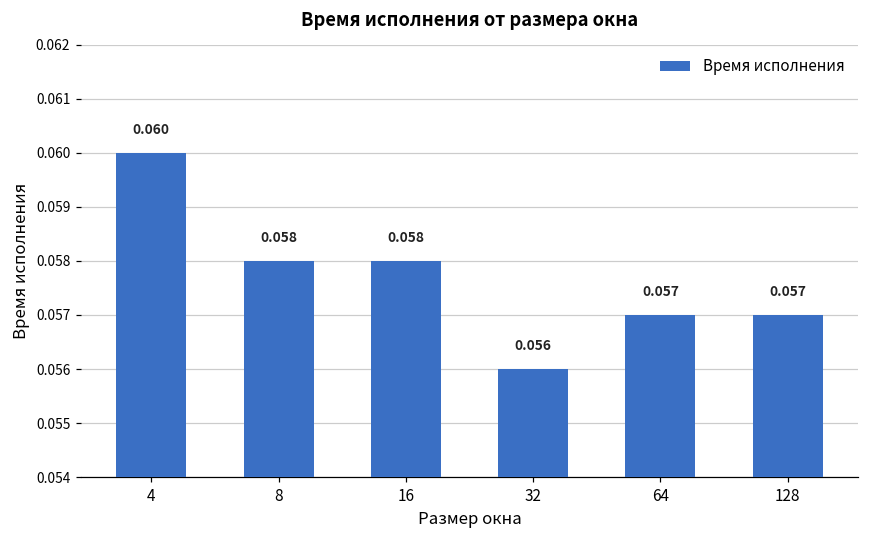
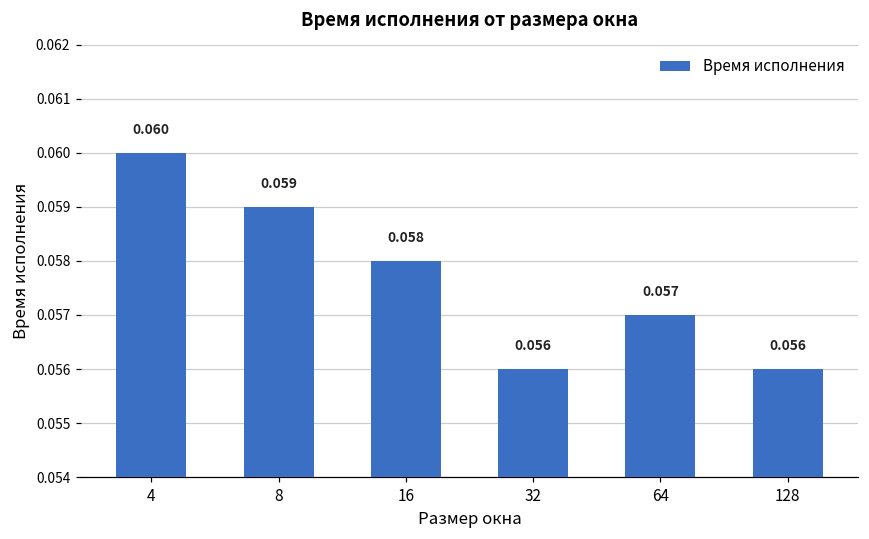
8: 0.058 -> 0.059
128: 0.057 -> 0.056
